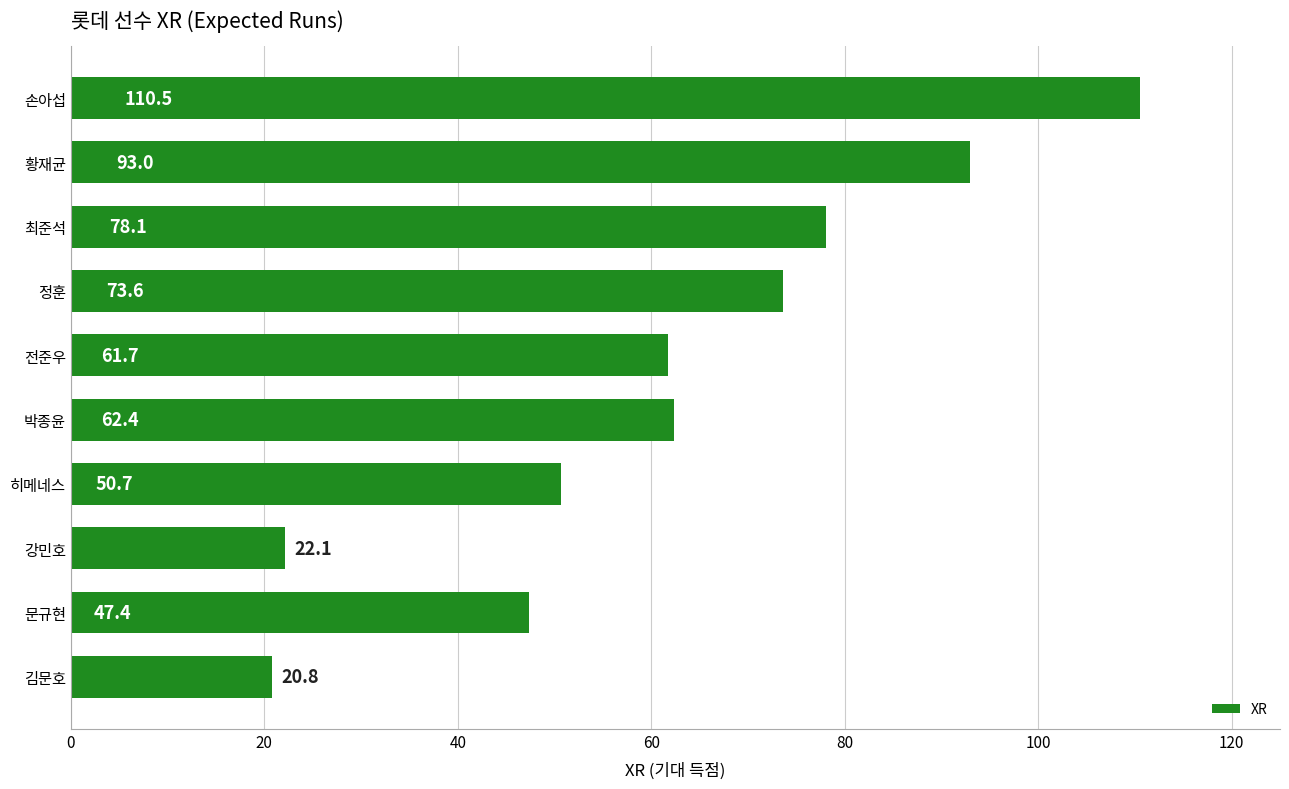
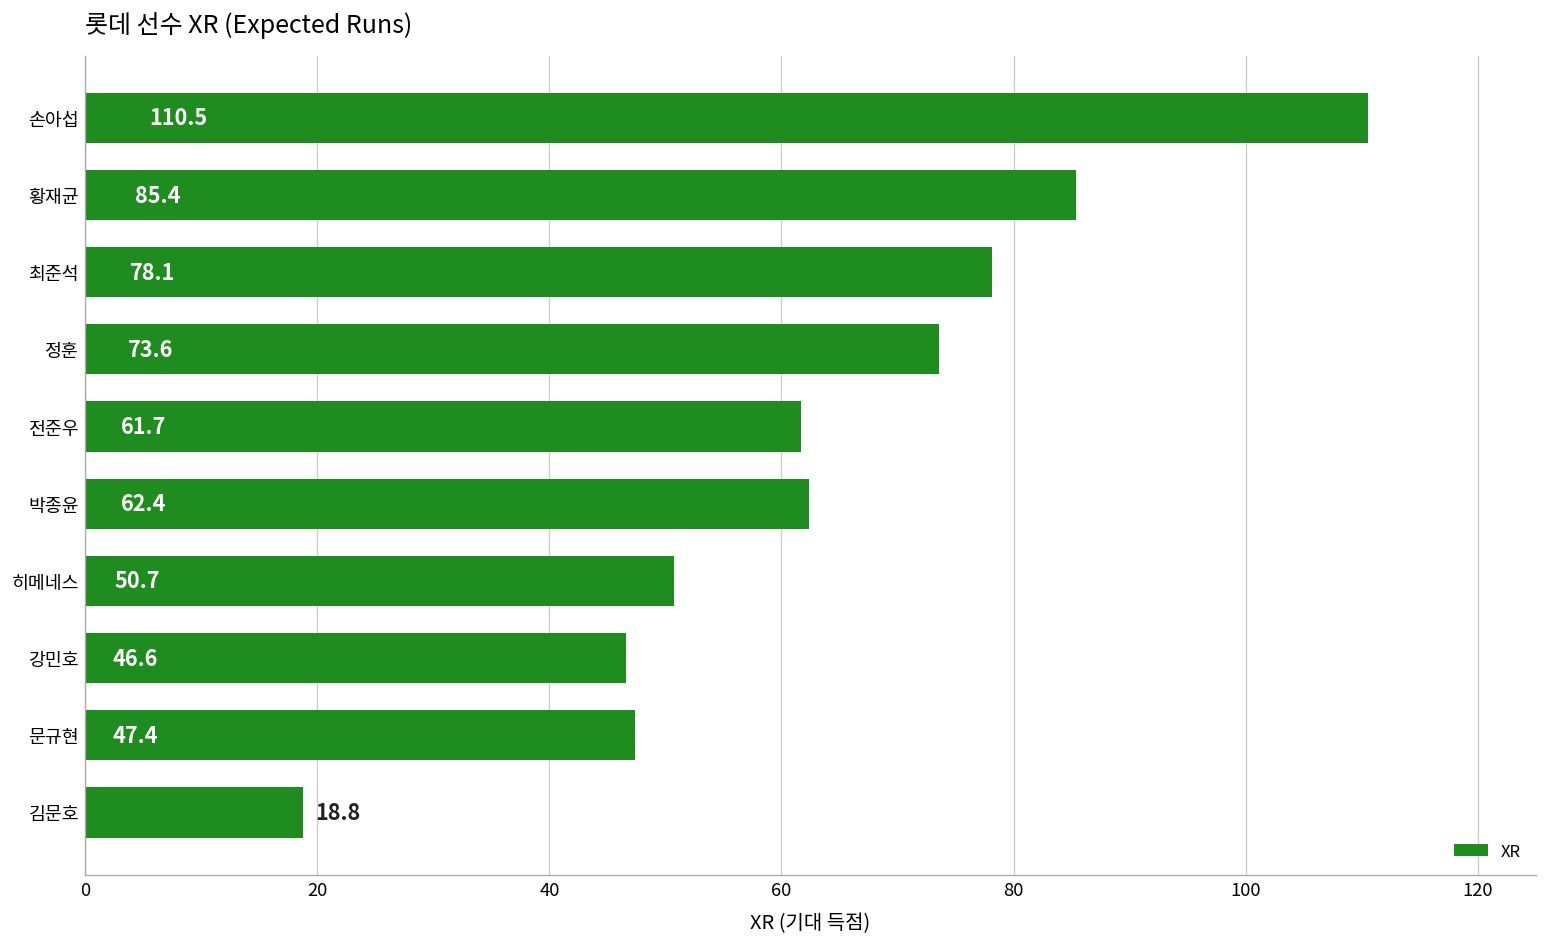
황재균: 93.0 -> 85.4
강민호: 22.1 -> 46.6
김문호: 20.8 -> 18.8
